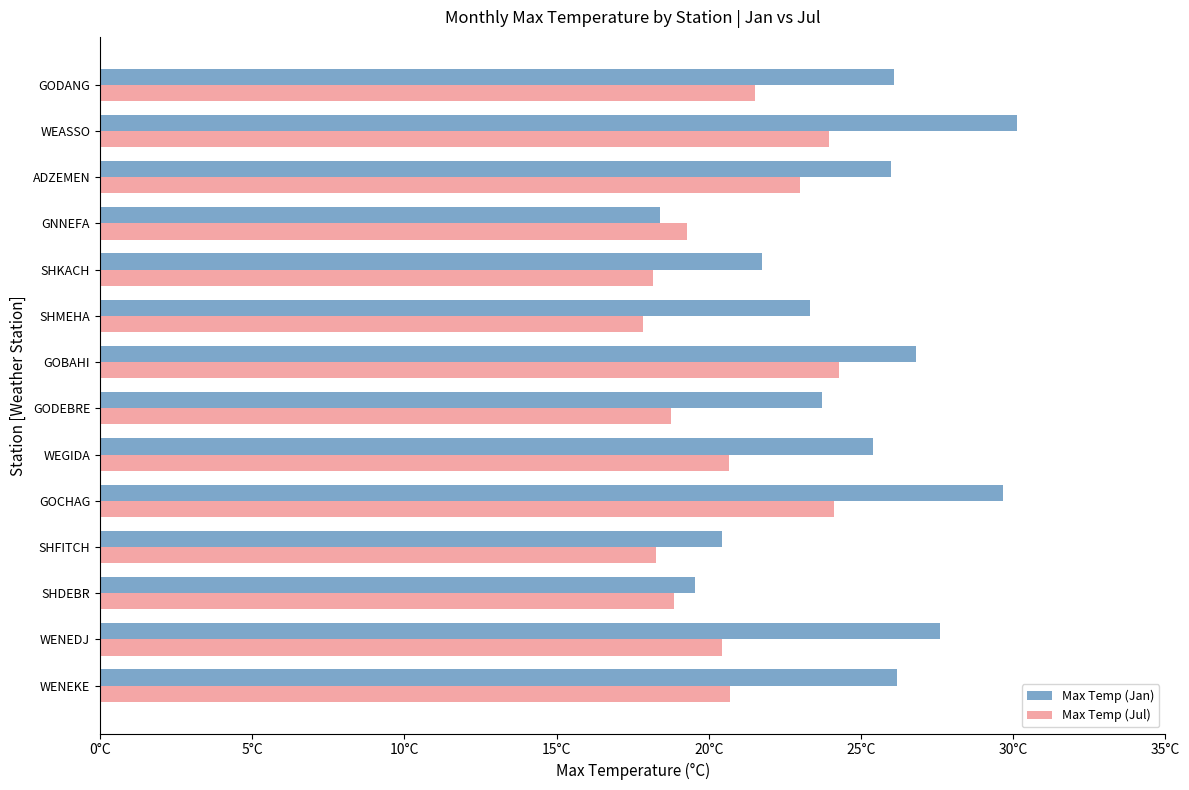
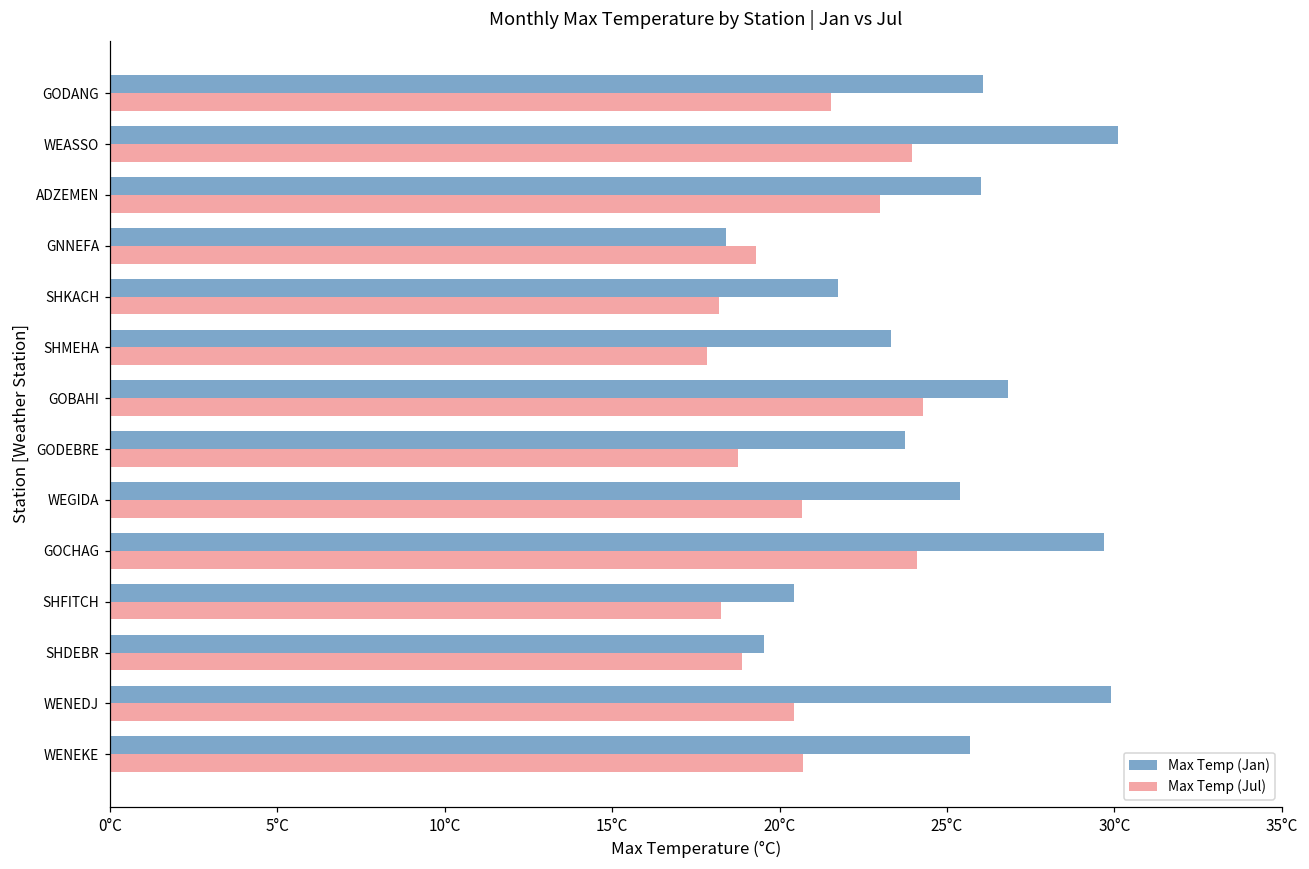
Max Temp (Jan), WENEDJ: 27.6°C -> 29.9°C
Max Temp (Jan), WENEKE: 26.2°C -> 25.7°C
